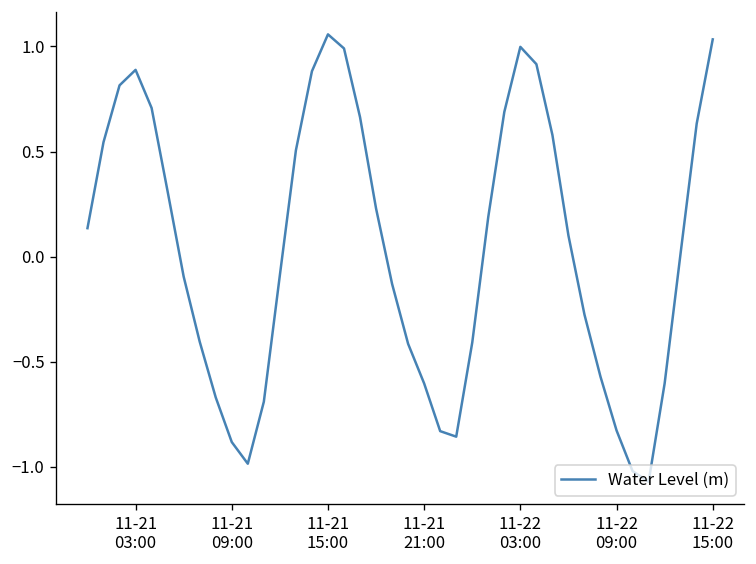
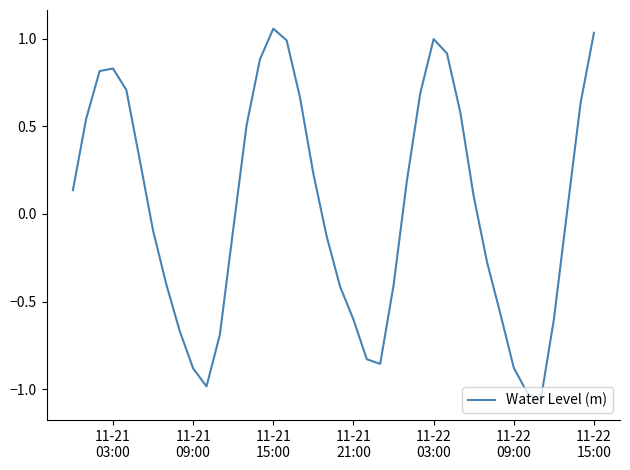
11-21 03:00: 0.89 -> 0.83
11-22 09:00: -0.83 -> -0.88
